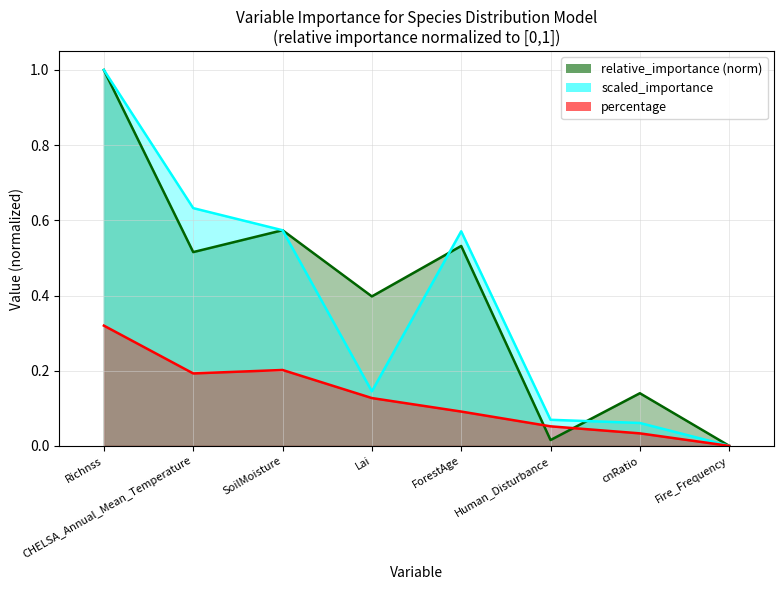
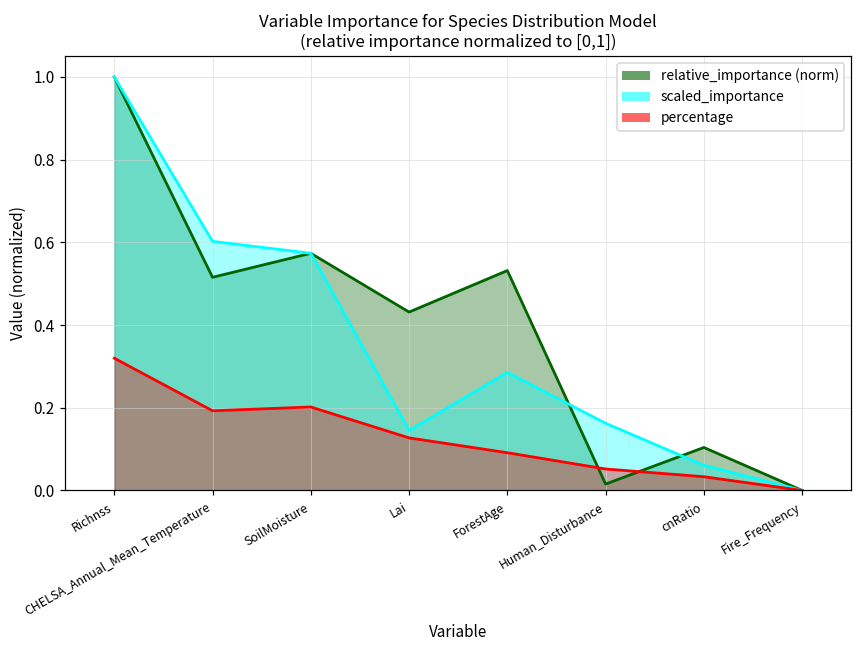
scaled_importance, CHELSA_Annual_Mean_Temperature: 0.63 -> 0.60
relative_importance (norm), Lai: 0.40 -> 0.43
scaled_importance, ForestAge: 0.57 -> 0.29
scaled_importance, Human_Disturbance: 0.07 -> 0.16
relative_importance (norm), cnRatio: 0.14 -> 0.10
